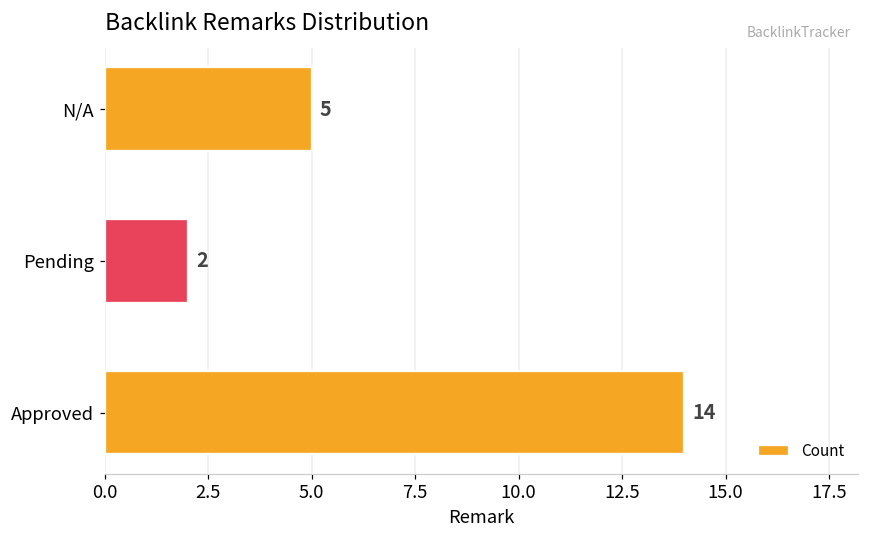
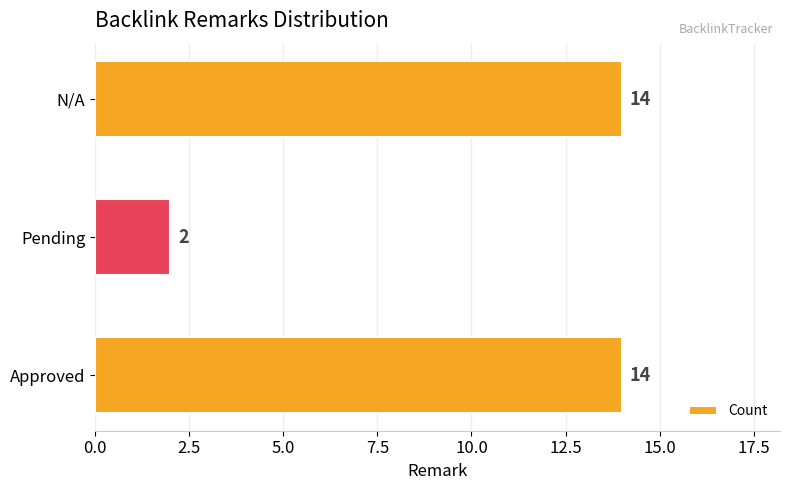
N/A: 5 -> 14
